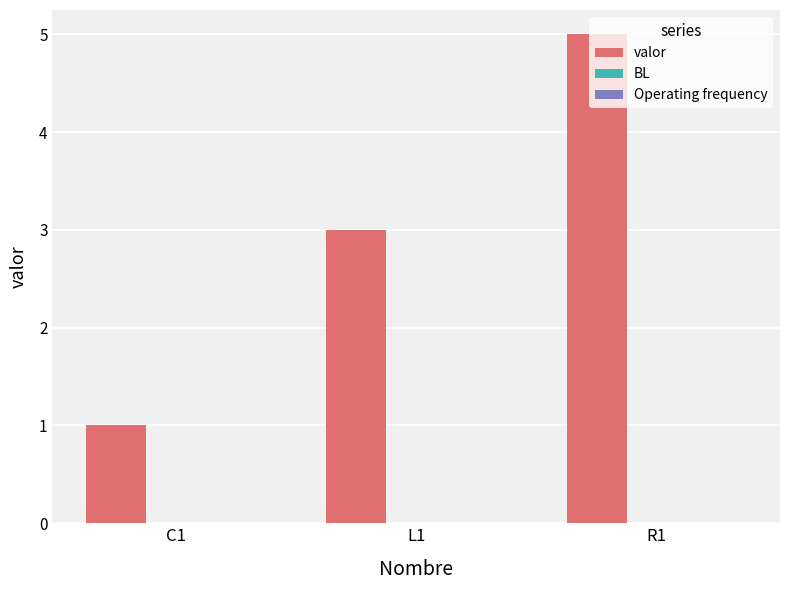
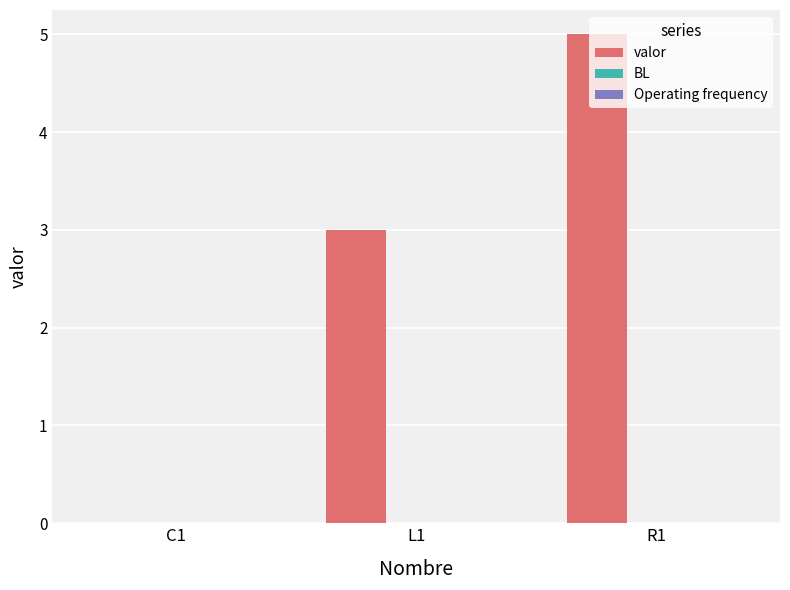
valor, C1: 1 -> 0
